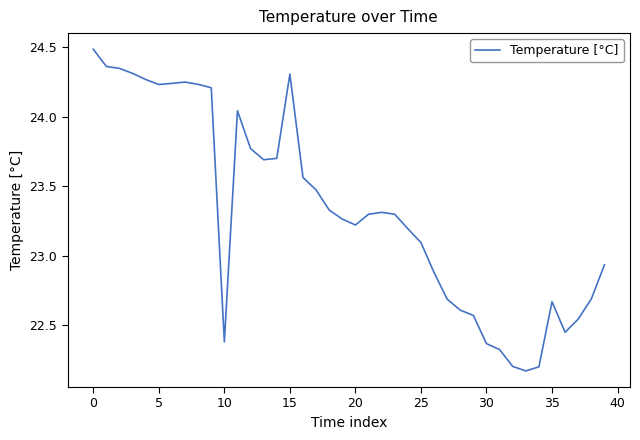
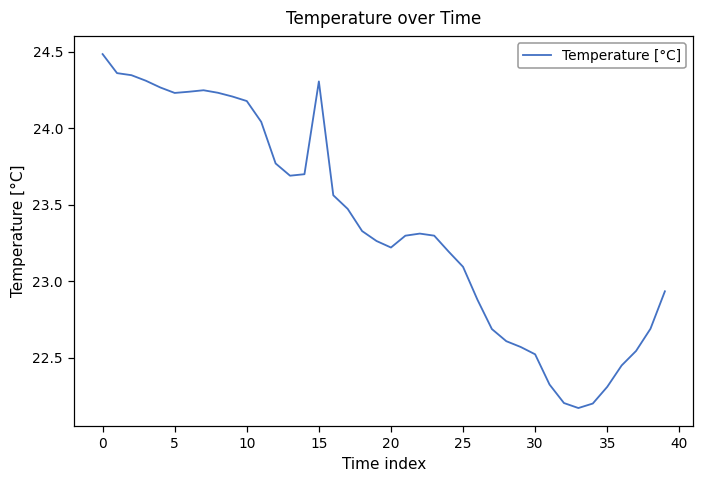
10: 22.38 -> 24.18
30: 22.37 -> 22.52
35: 22.67 -> 22.31
